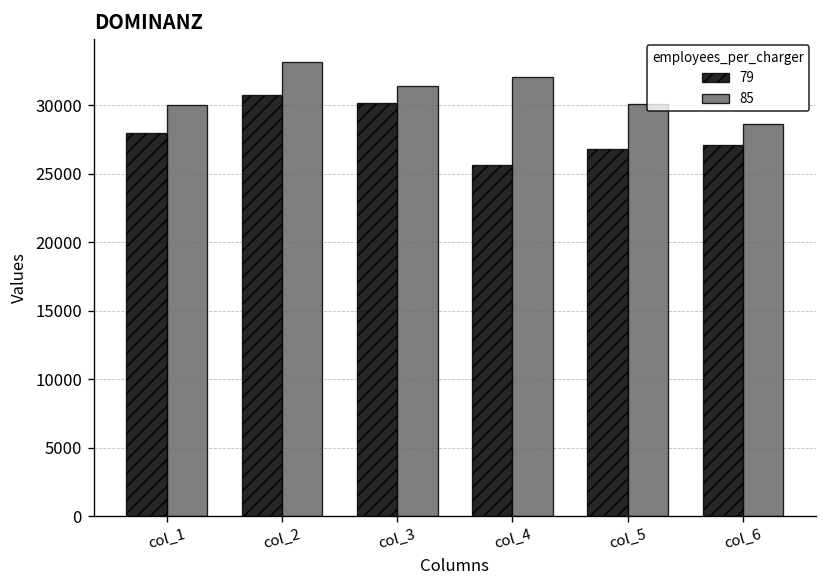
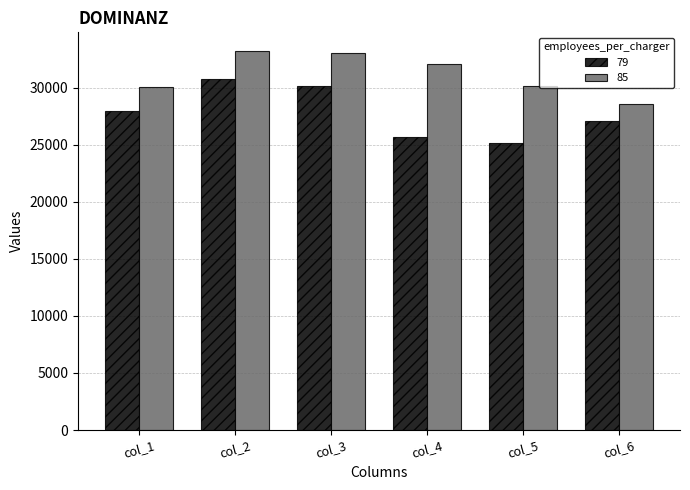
85, col_3: 31400 -> 33000
79, col_5: 26800 -> 25100
